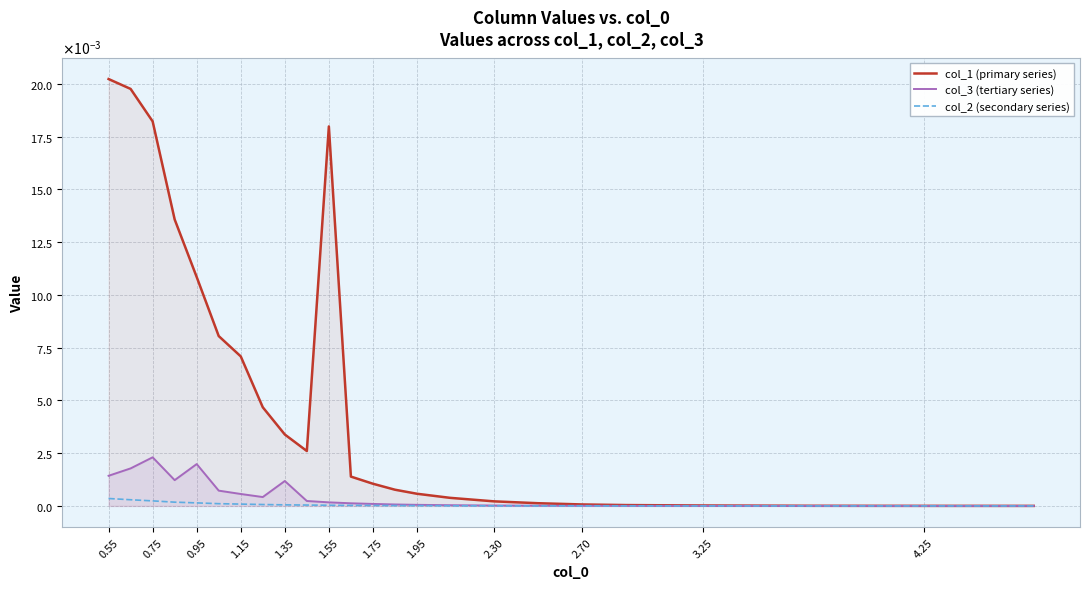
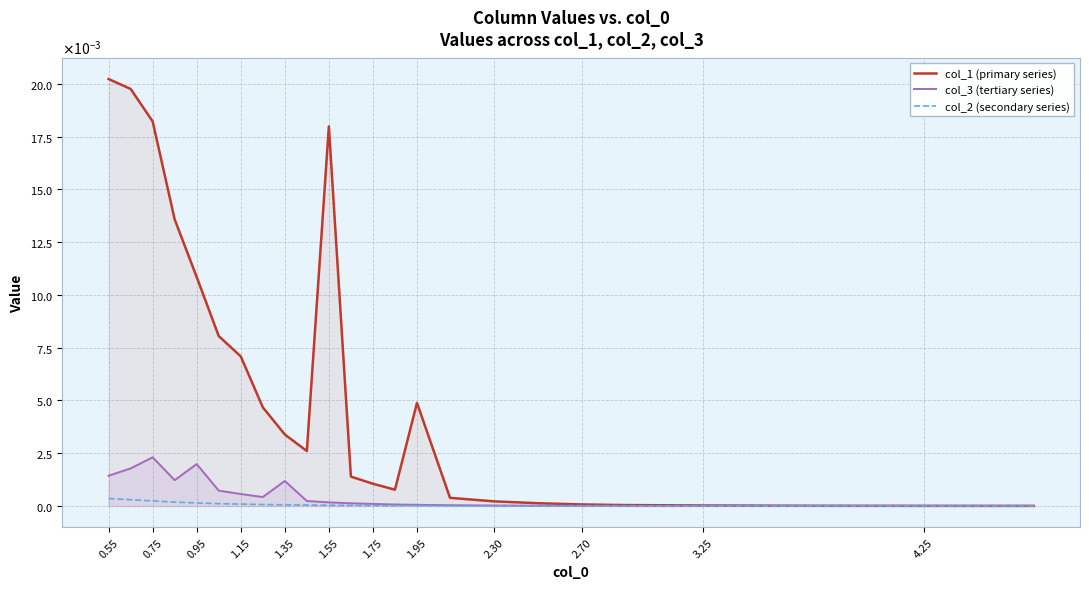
col_1 (primary series), 1.95: 0.0006 -> 0.0049
